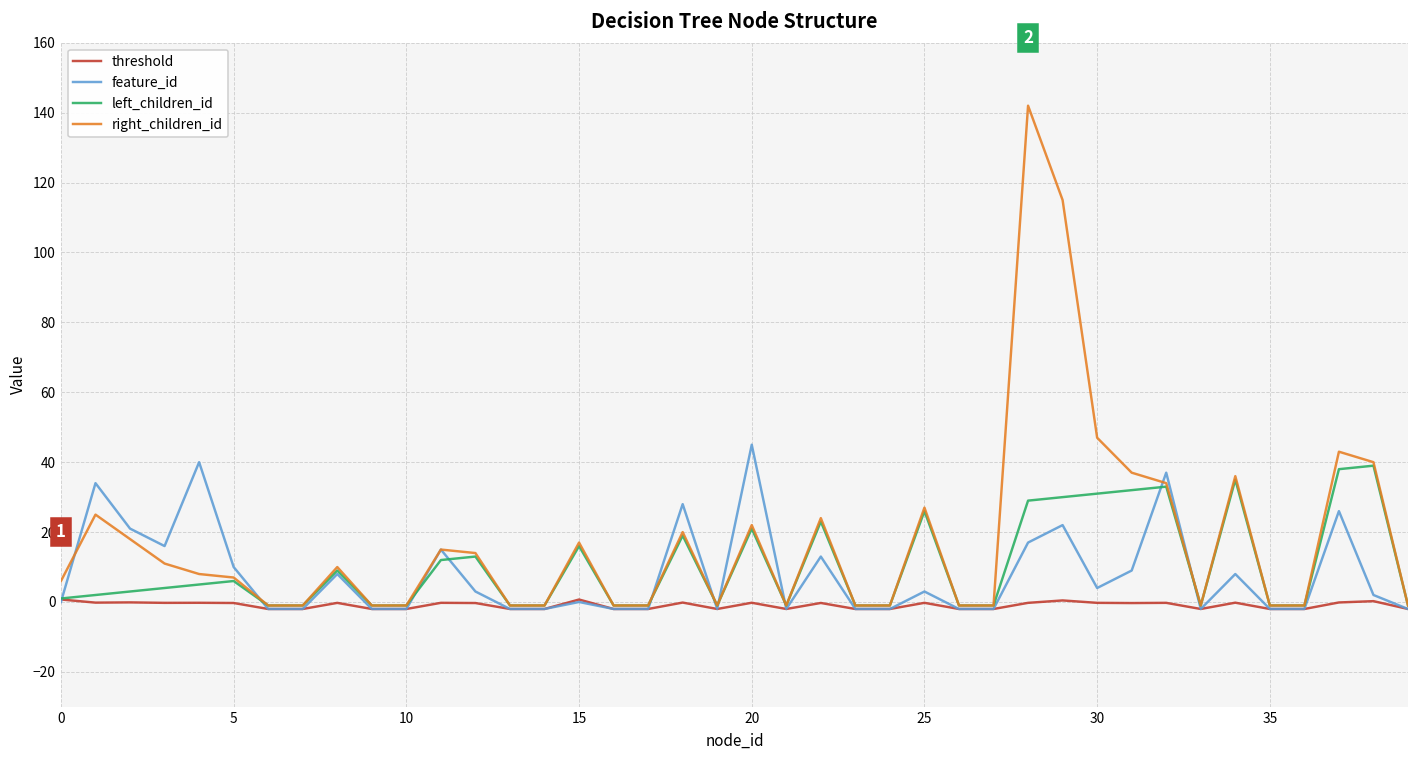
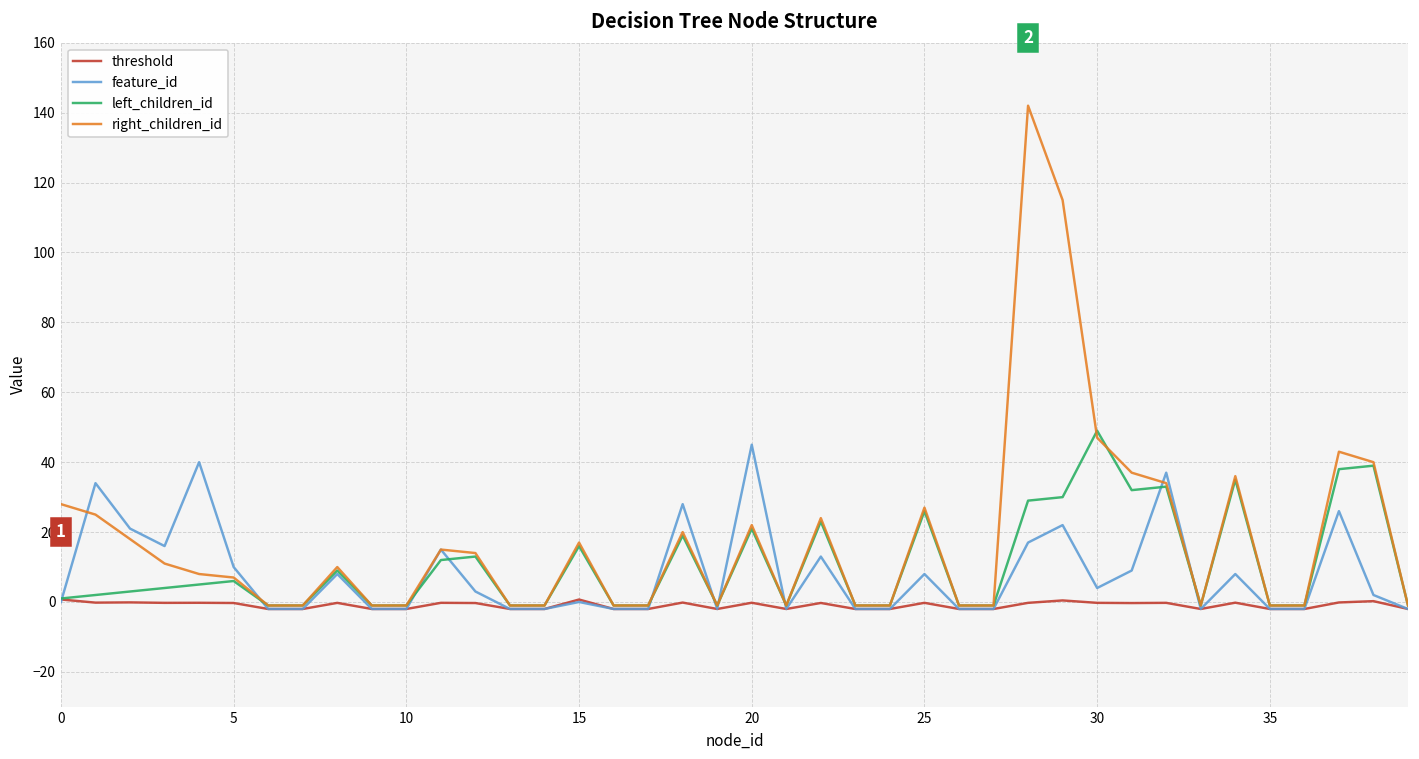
right_children_id, 0: 6 -> 28
feature_id, 25: 3 -> 8
left_children_id, 30: 31 -> 49
